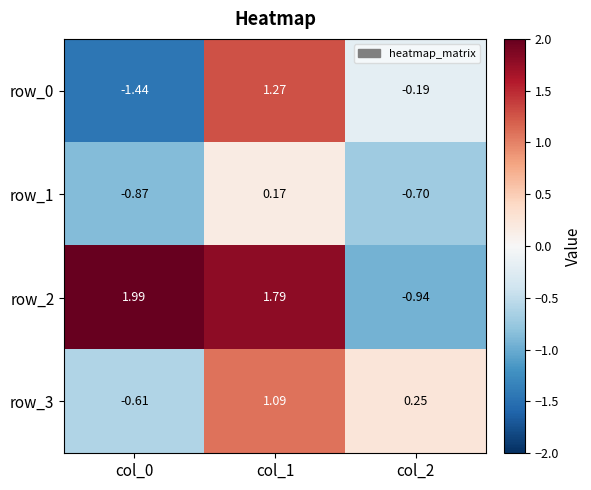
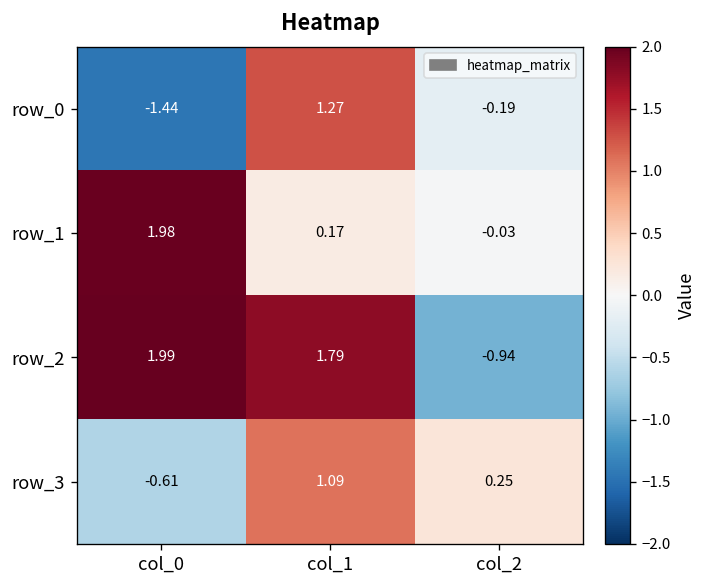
row_1, col_0: -0.87 -> 1.98
row_1, col_2: -0.70 -> -0.03
